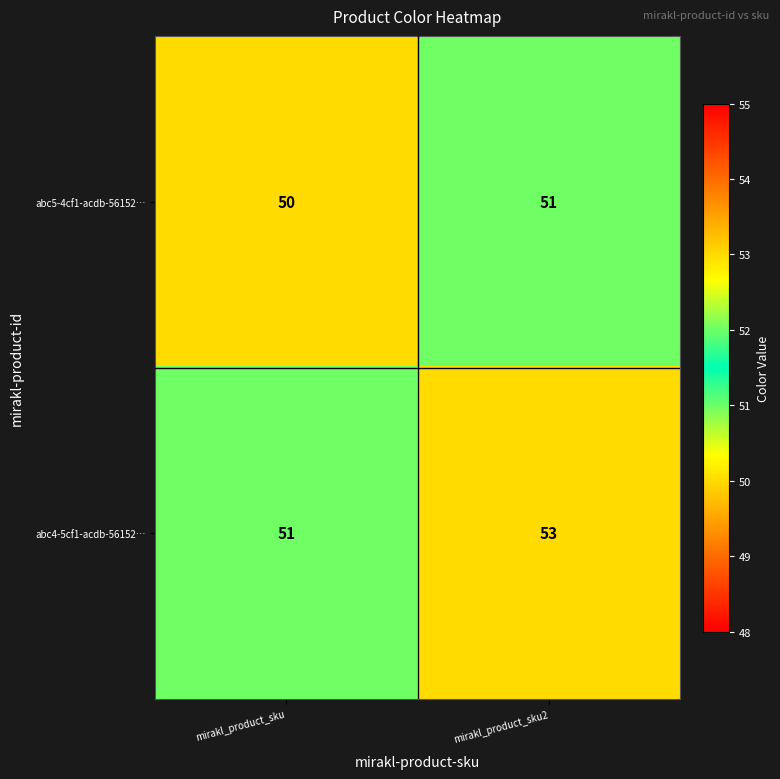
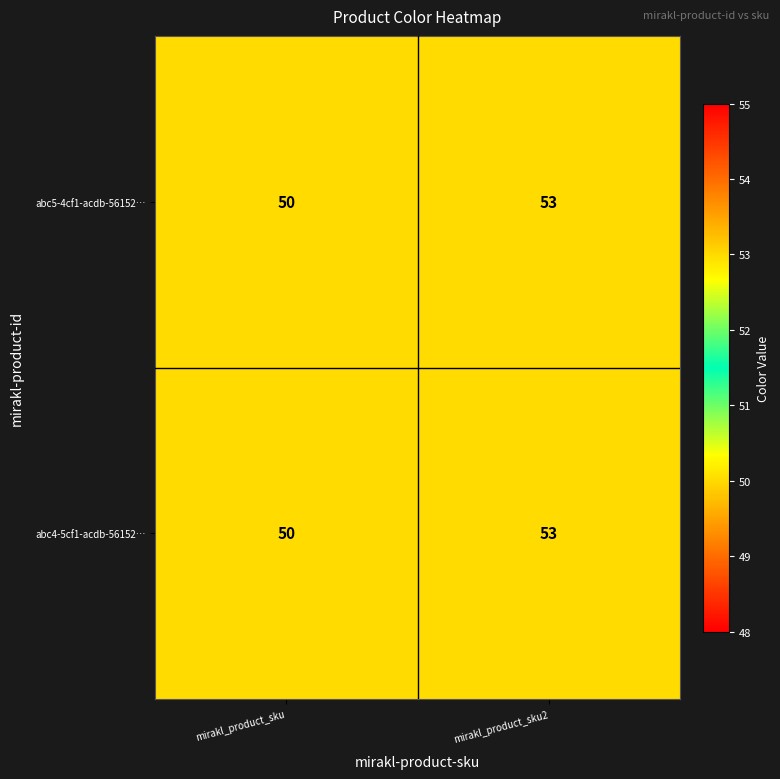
abc5-4cf1-acdb-56152…, mirakl_product_sku2: 51 -> 53
abc4-5cf1-acdb-56152…, mirakl_product_sku: 51 -> 50
